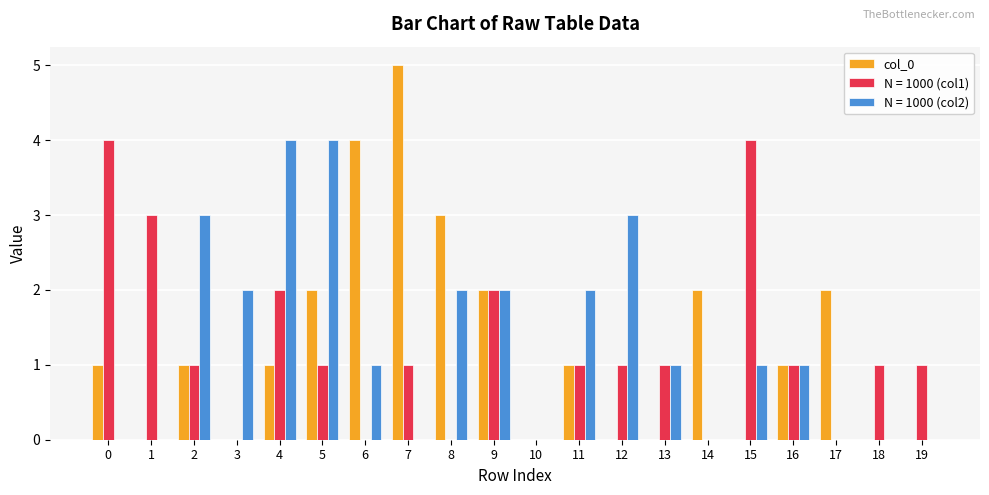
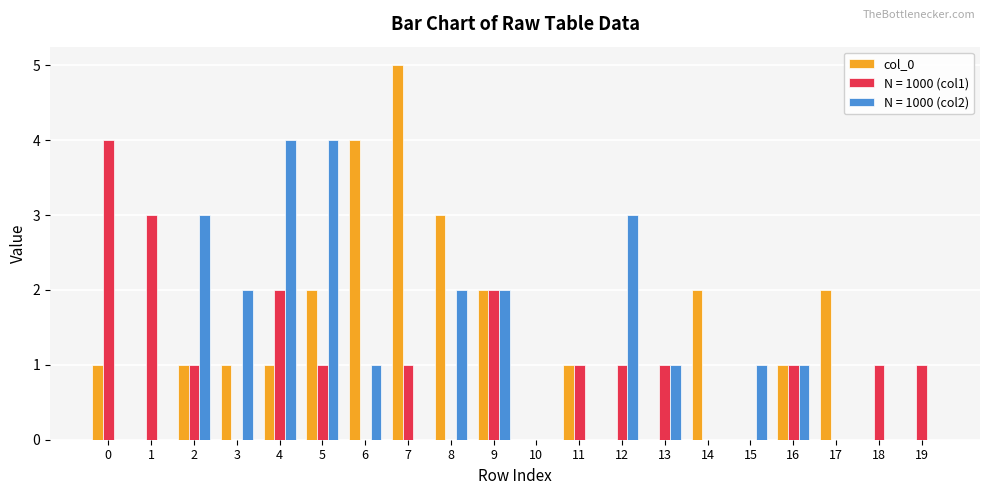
col_0, 3: 0 -> 1
N = 1000 (col2), 11: 2 -> 0
N = 1000 (col1), 15: 4 -> 0
